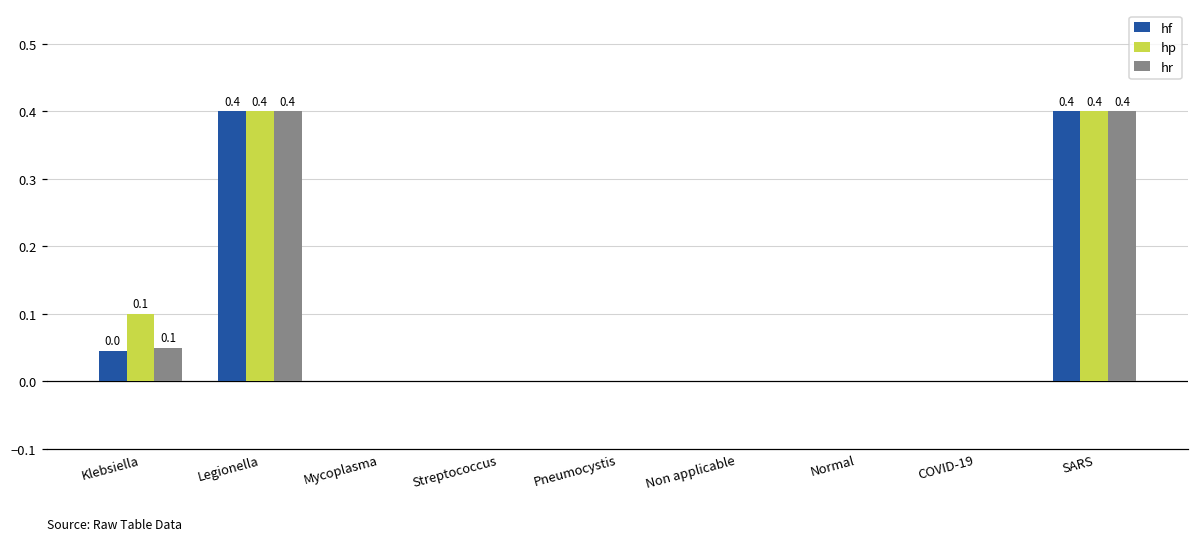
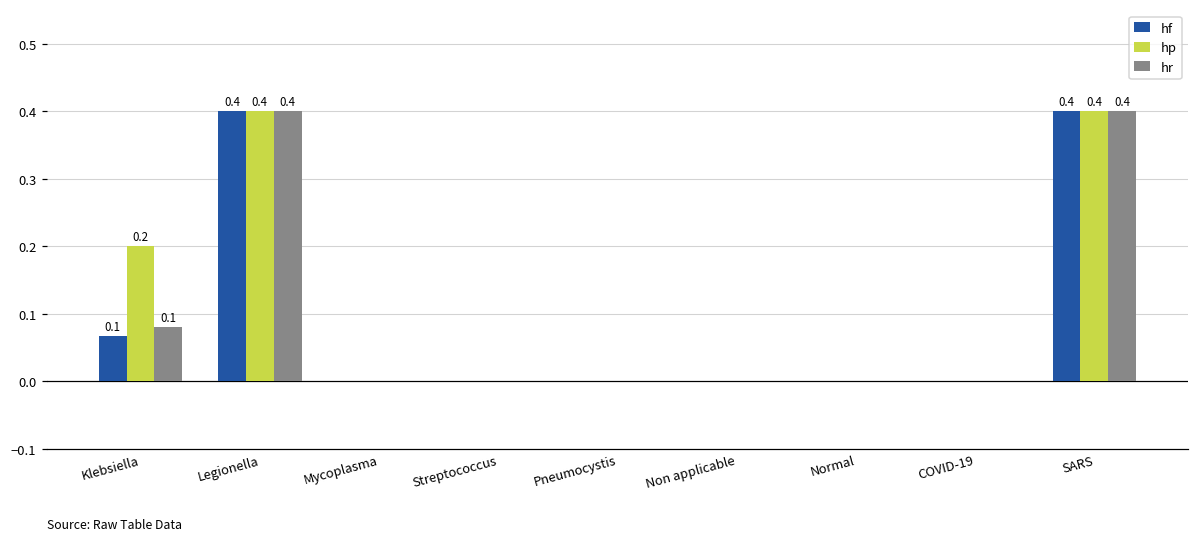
hf, Klebsiella: 0.0 -> 0.1
hp, Klebsiella: 0.1 -> 0.2
hr, Klebsiella: 0.05 -> 0.08
